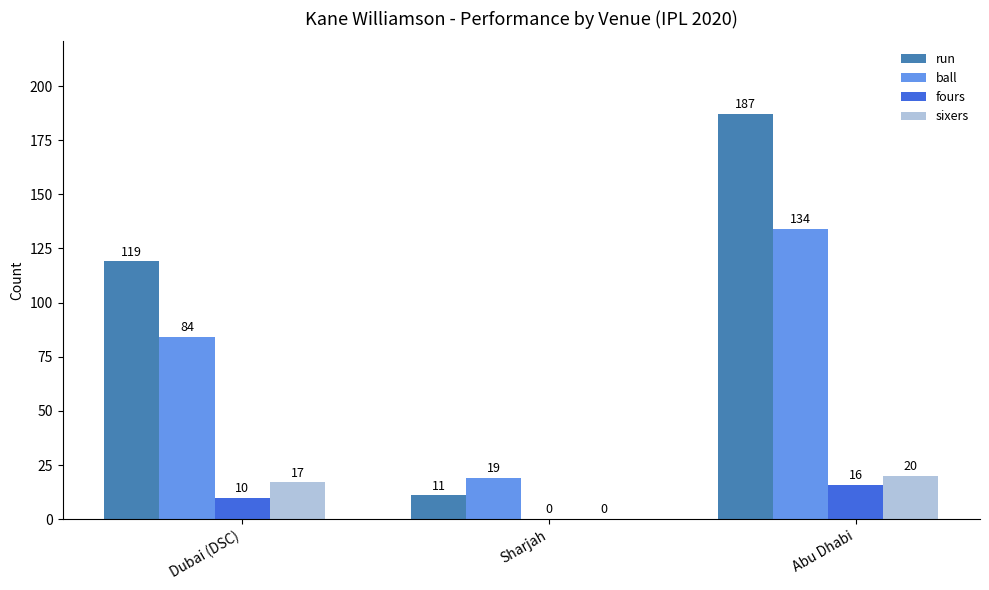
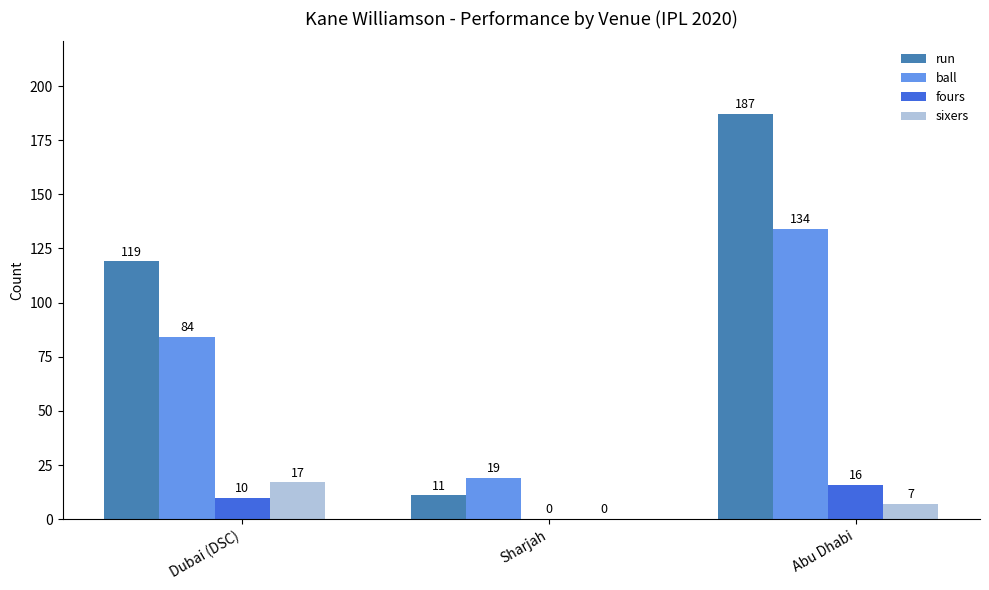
sixers, Abu Dhabi: 20 -> 7
